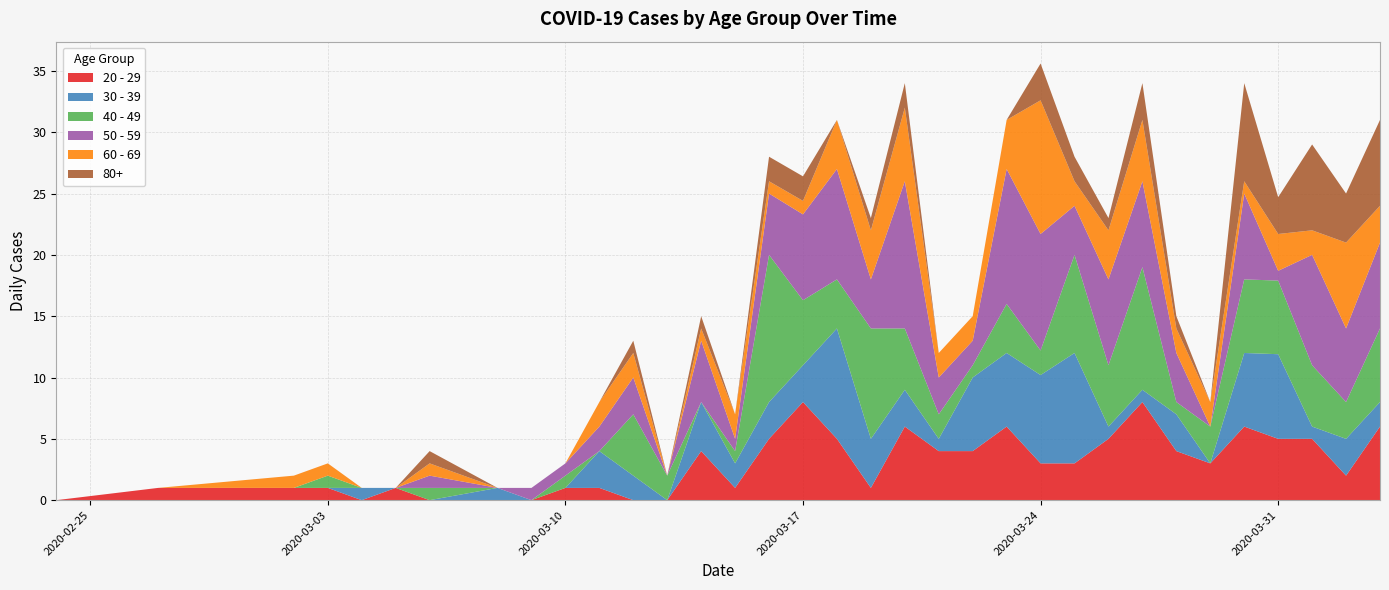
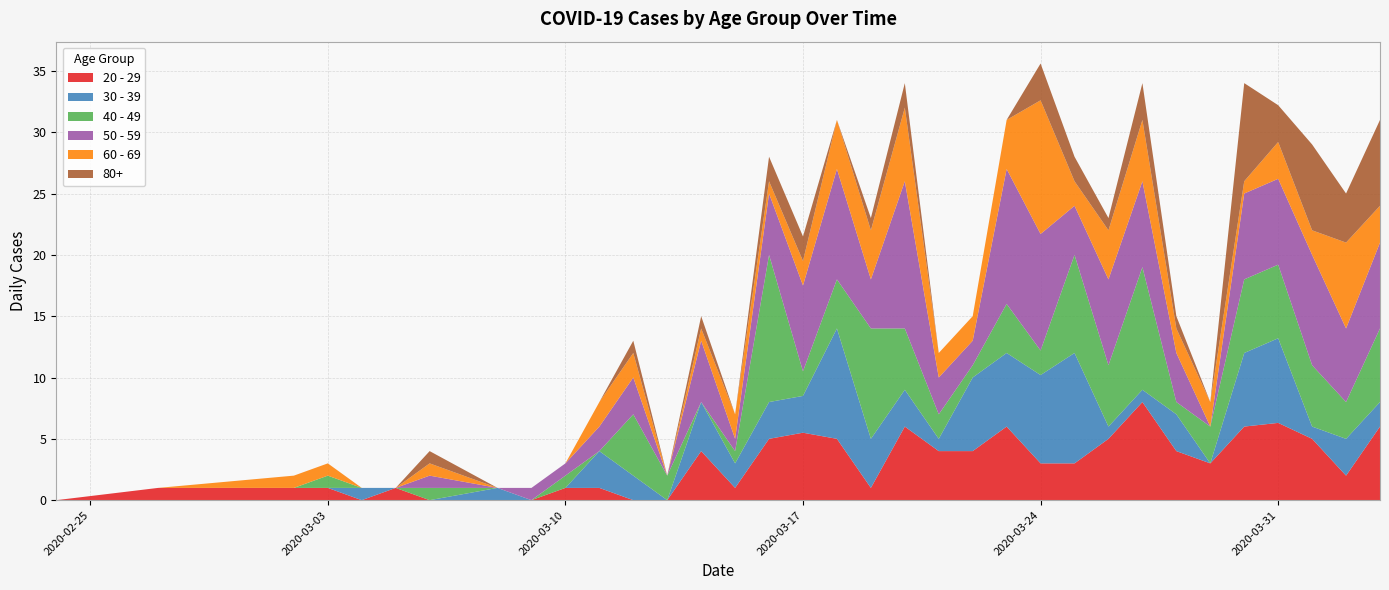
20 - 29, 2020-03-17: 8.0 -> 5.5
40 - 49, 2020-03-17: 5.3 -> 2.0
60 - 69, 2020-03-17: 1.1 -> 2.0
20 - 29, 2020-03-31: 5.0 -> 6.3
50 - 59, 2020-03-31: 0.8 -> 7.0
